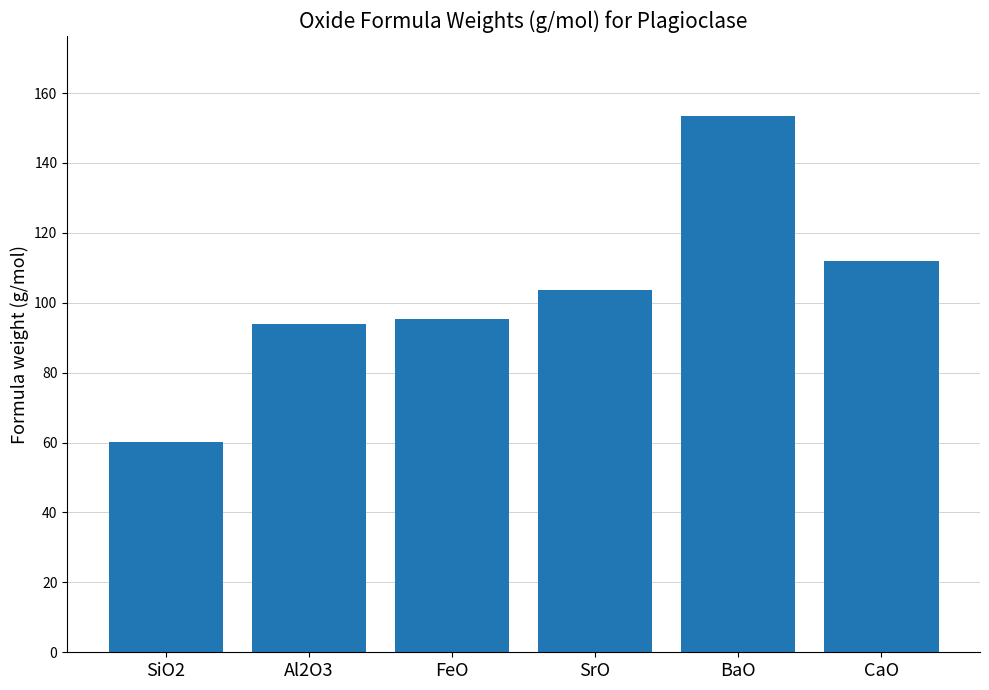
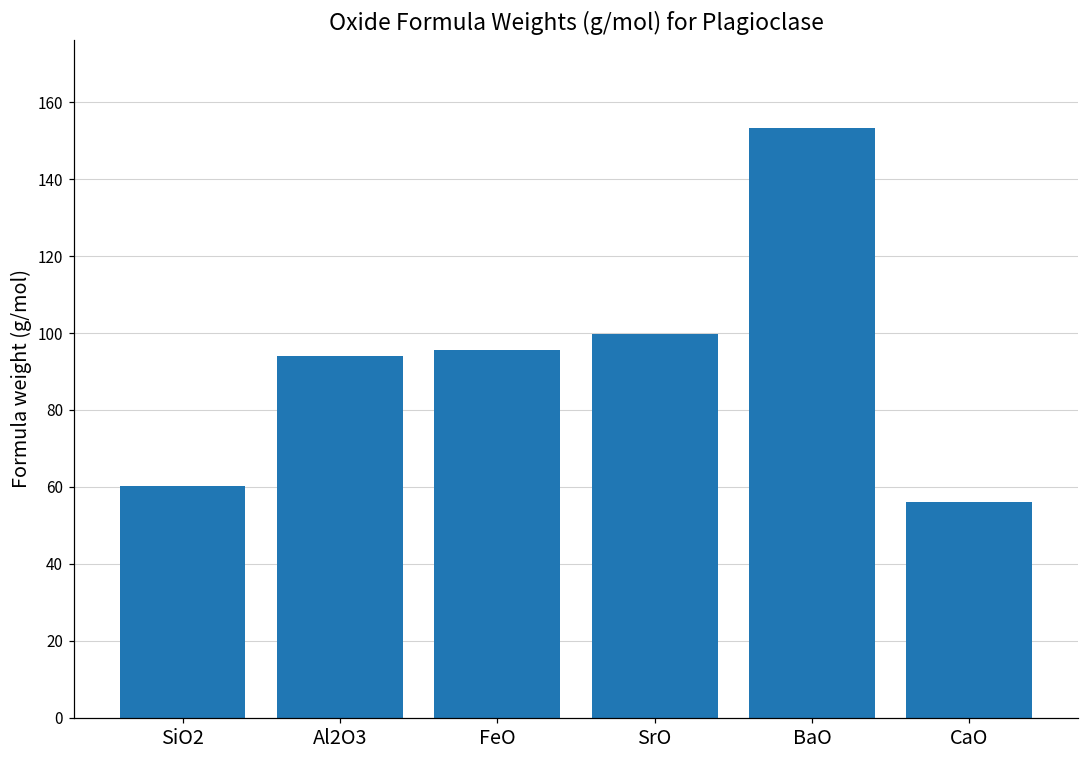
SrO: 104 -> 100
CaO: 112 -> 56
